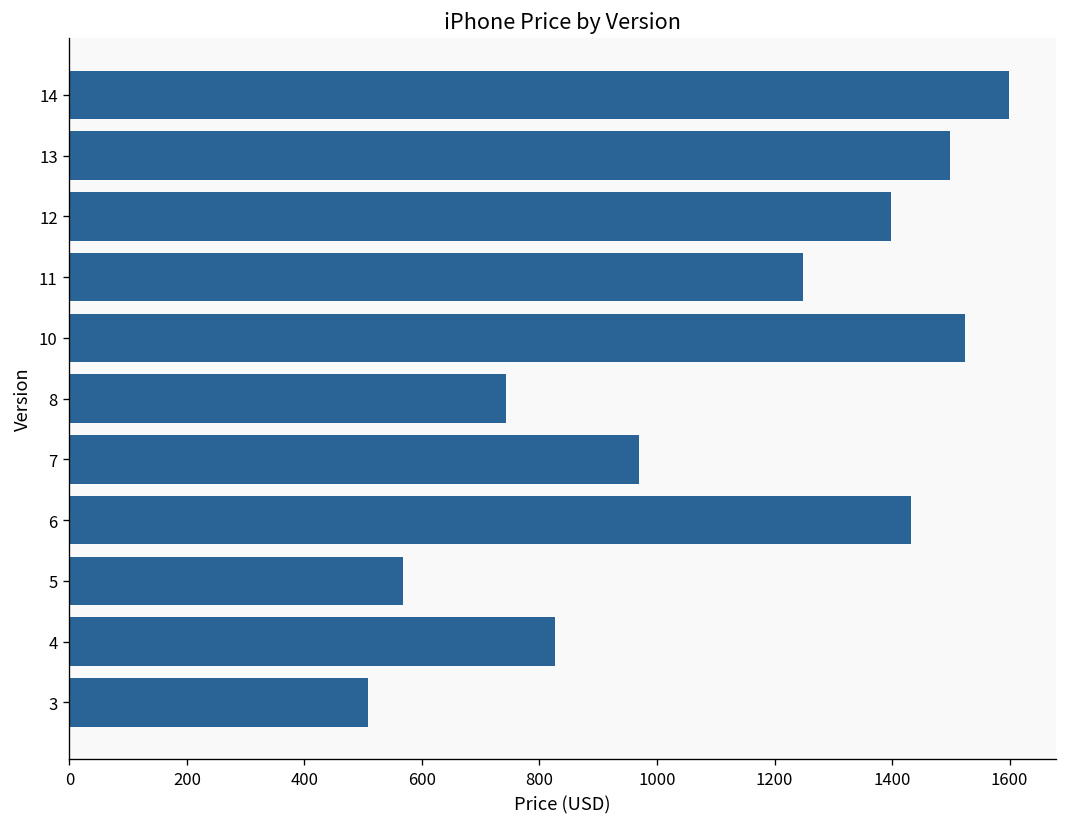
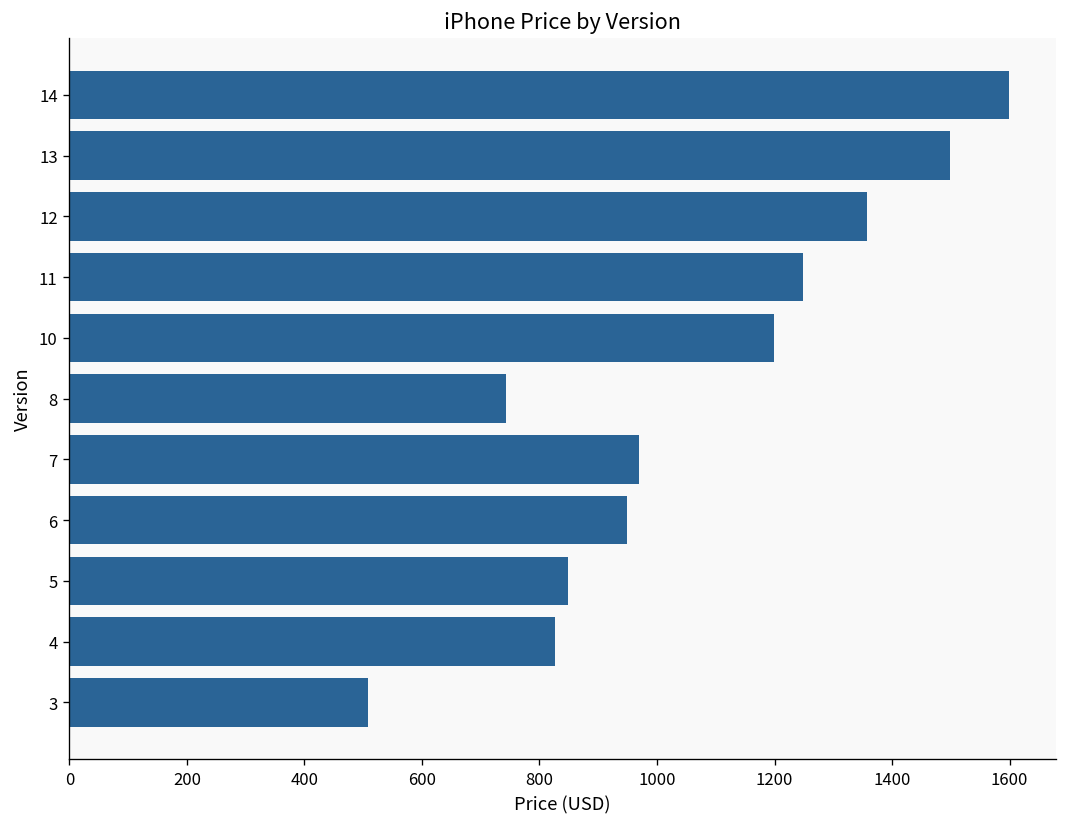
12: 1400 -> 1360
10: 1520 -> 1200
6: 1430 -> 950
5: 570 -> 850
